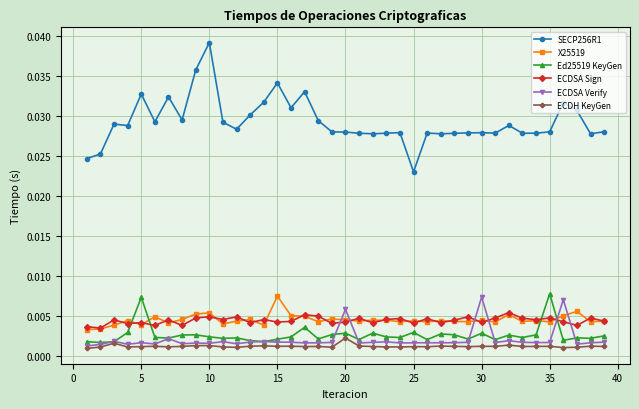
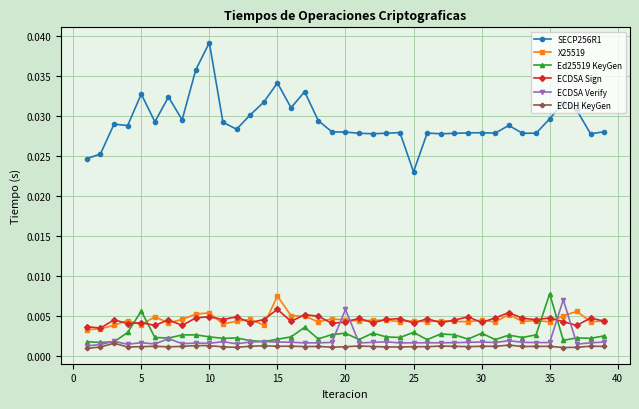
Ed25519 KeyGen, 5: 0.007 -> 0.006
ECDSA Sign, 15: 0.004 -> 0.006
ECDH KeyGen, 20: 0.002 -> 0.001
ECDSA Verify, 30: 0.007 -> 0.002
SECP256R1, 35: 0.028 -> 0.030
